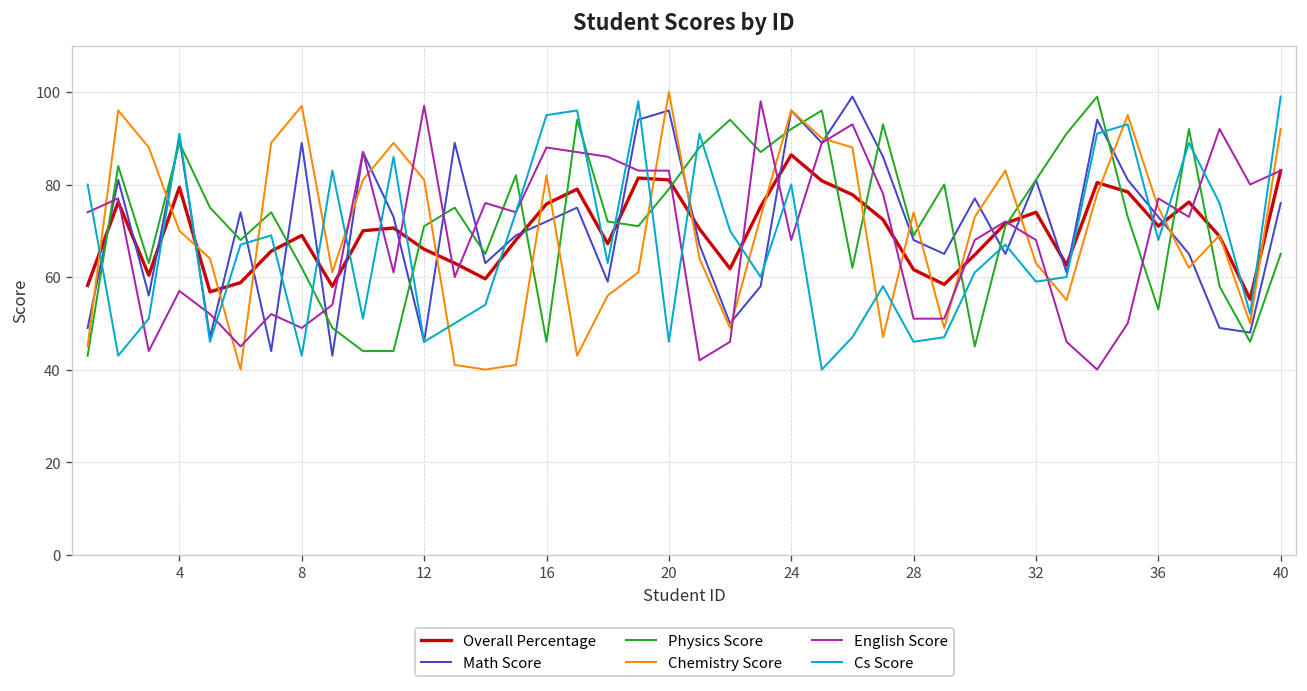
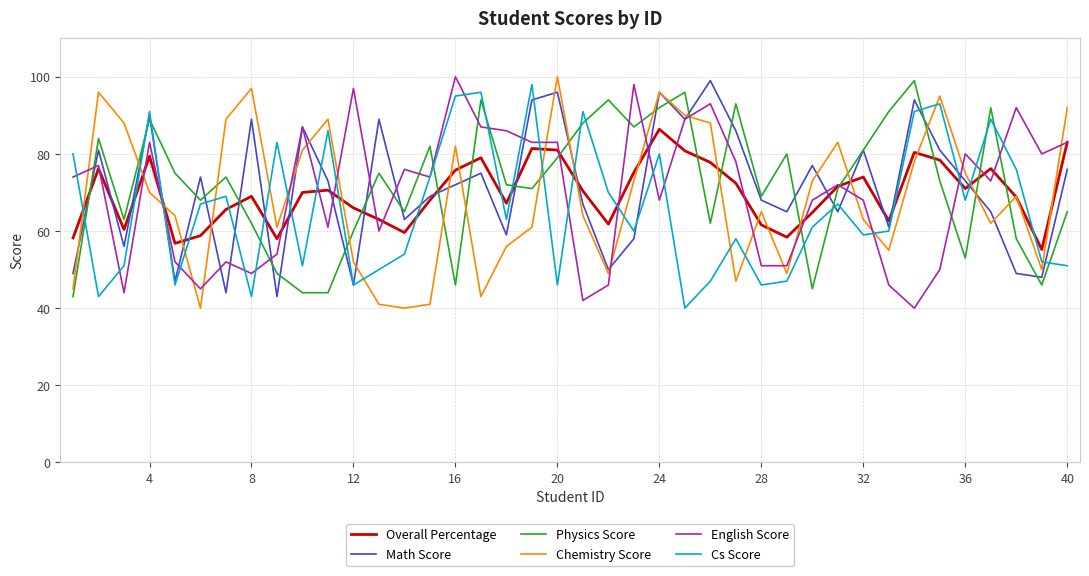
English Score, 4: 57 -> 83
Physics Score, 12: 71 -> 60
Chemistry Score, 12: 81 -> 52
English Score, 16: 88 -> 100
Chemistry Score, 28: 74 -> 65
English Score, 36: 77 -> 80
Cs Score, 40: 99 -> 51
